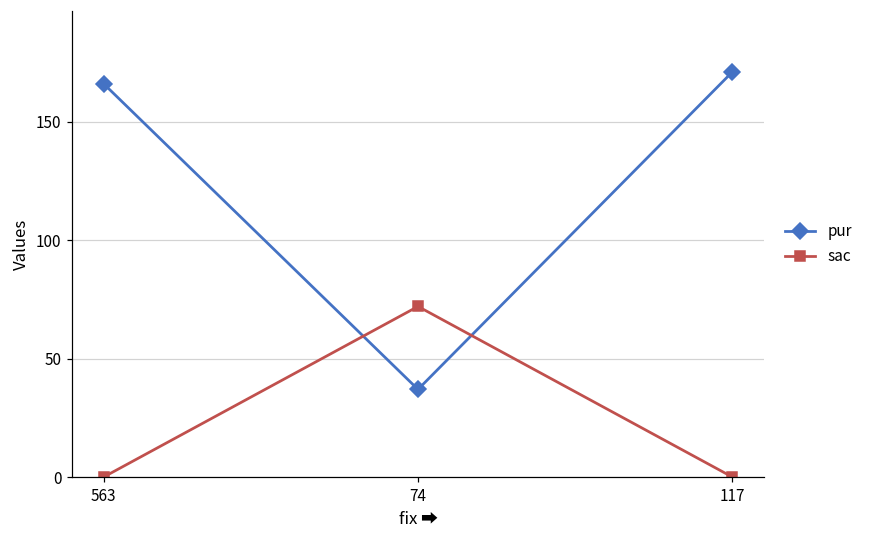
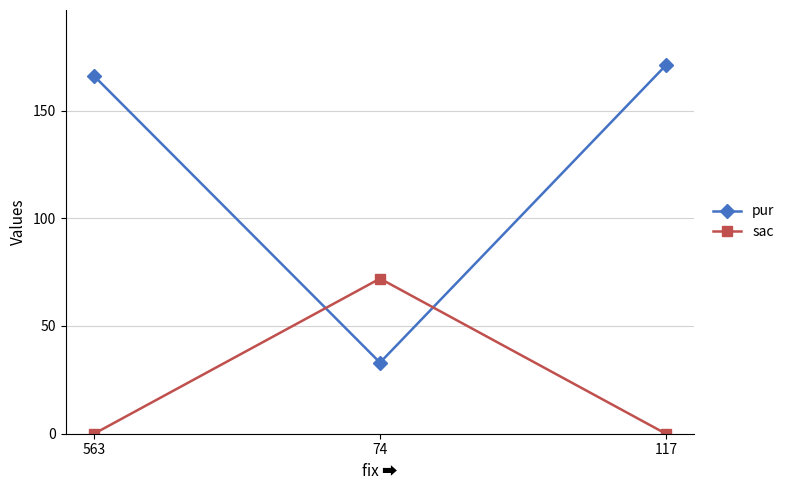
pur, 74: 37 -> 33
